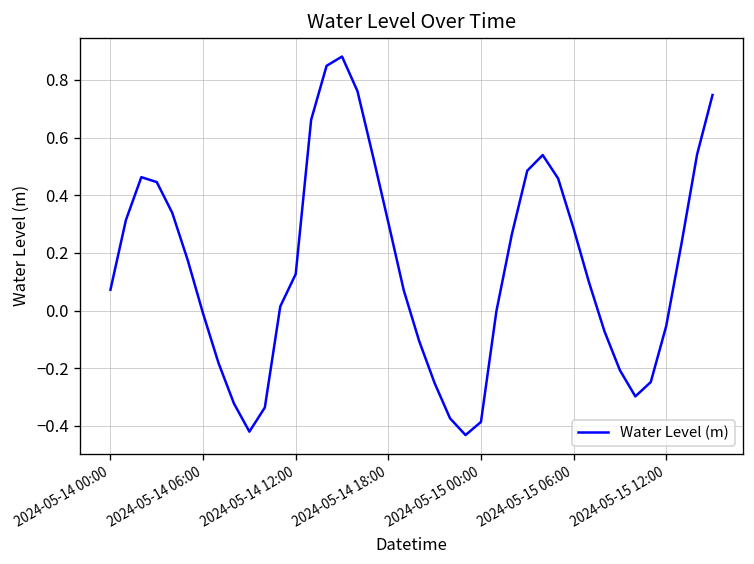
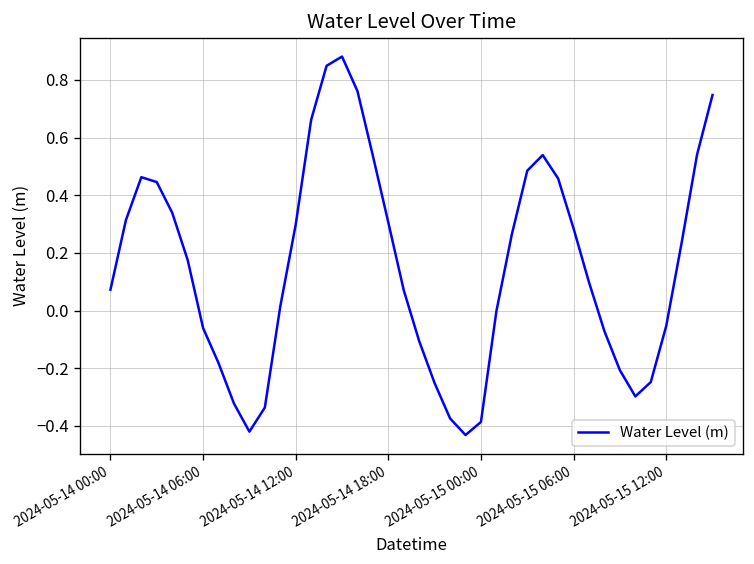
2024-05-14 06:00: -0.01 -> -0.06
2024-05-14 12:00: 0.13 -> 0.30
